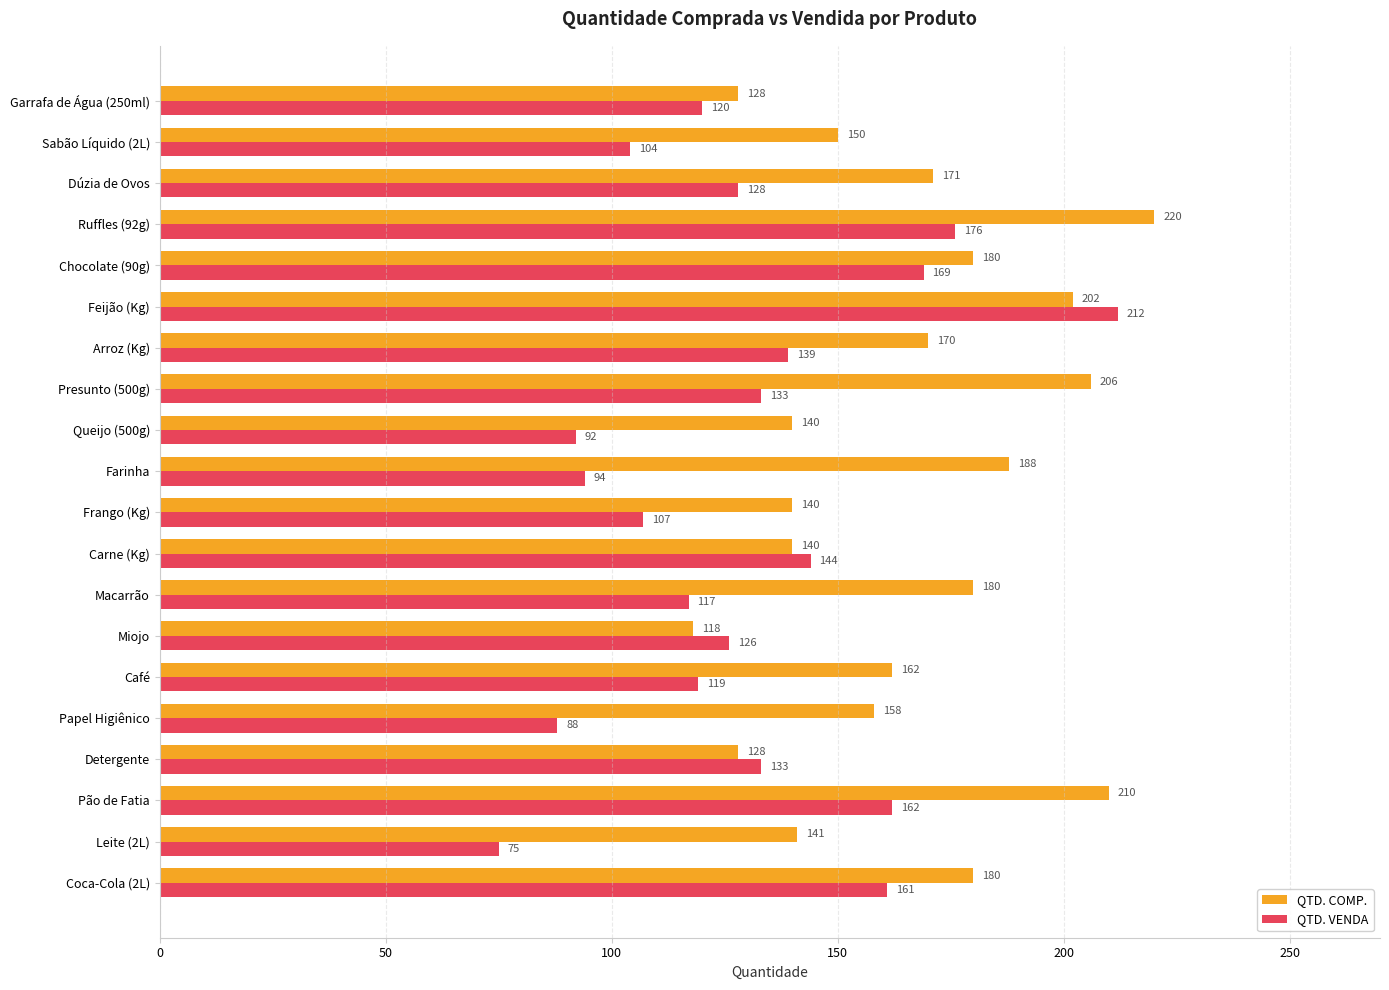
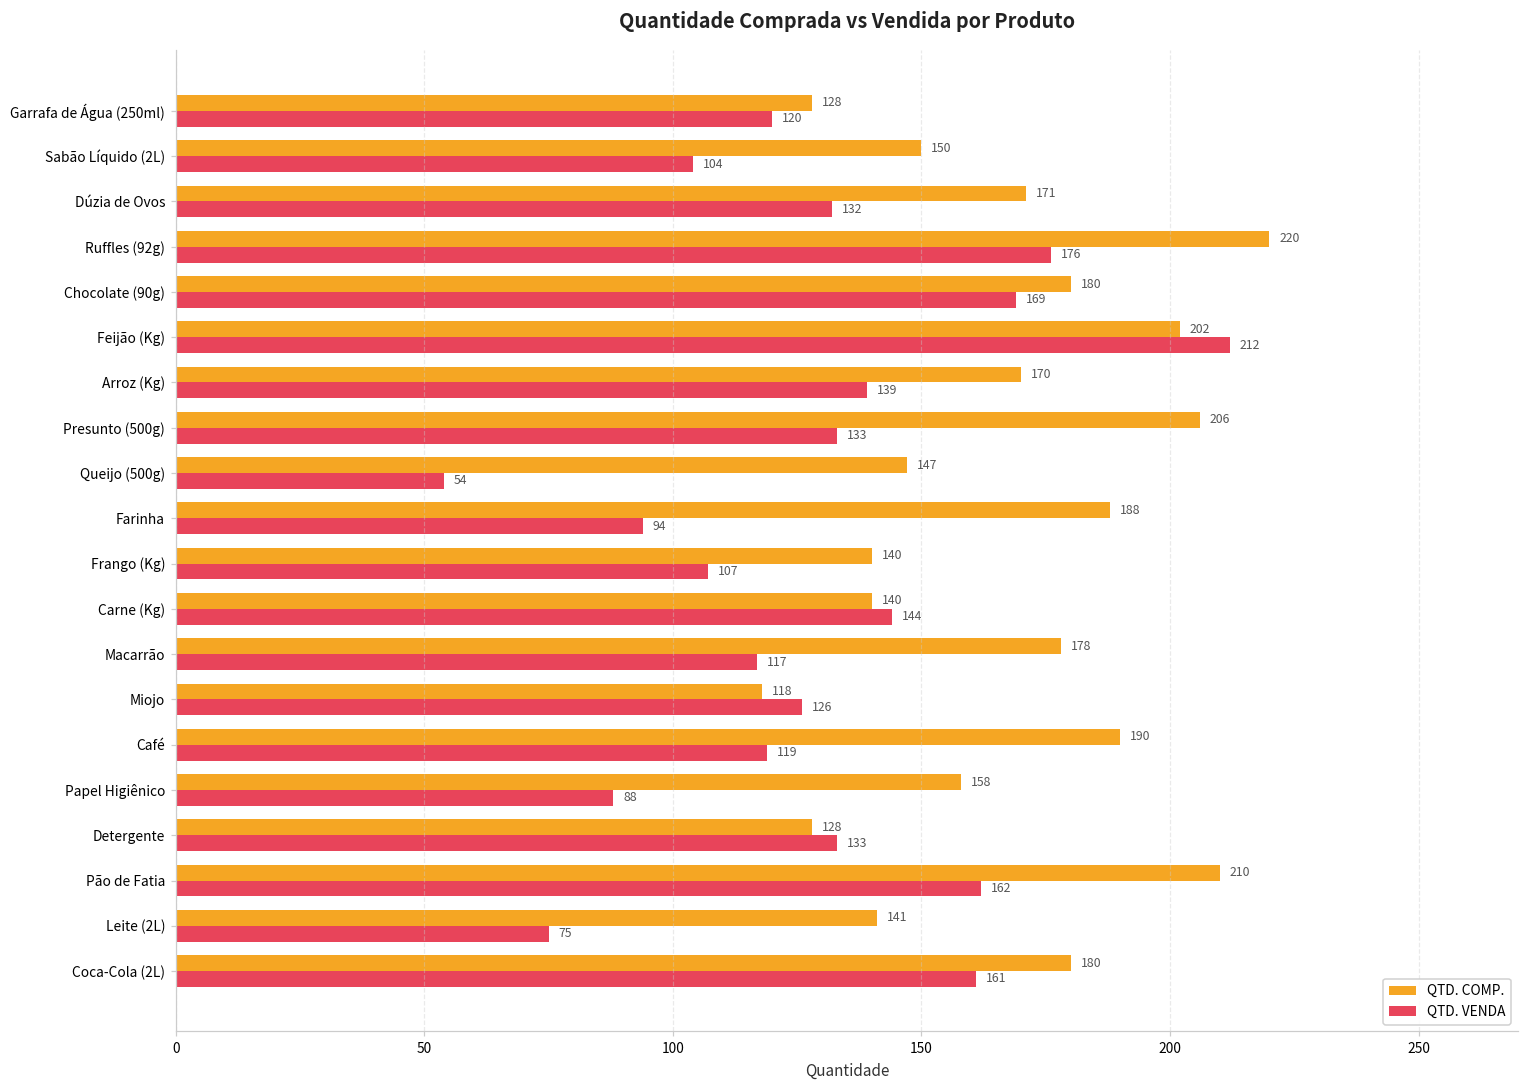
QTD. VENDA, Dúzia de Ovos: 128 -> 132
QTD. COMP., Queijo (500g): 140 -> 147
QTD. VENDA, Queijo (500g): 92 -> 54
QTD. COMP., Macarrão: 180 -> 178
QTD. COMP., Café: 162 -> 190
